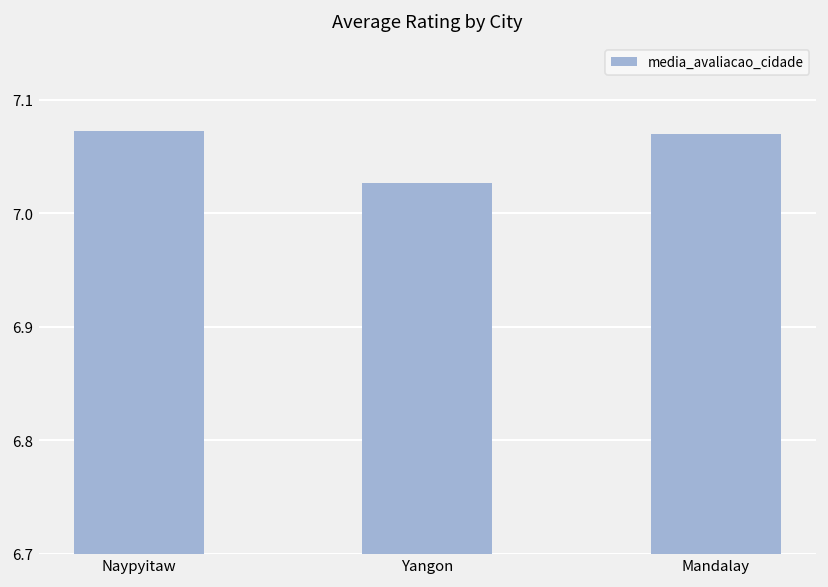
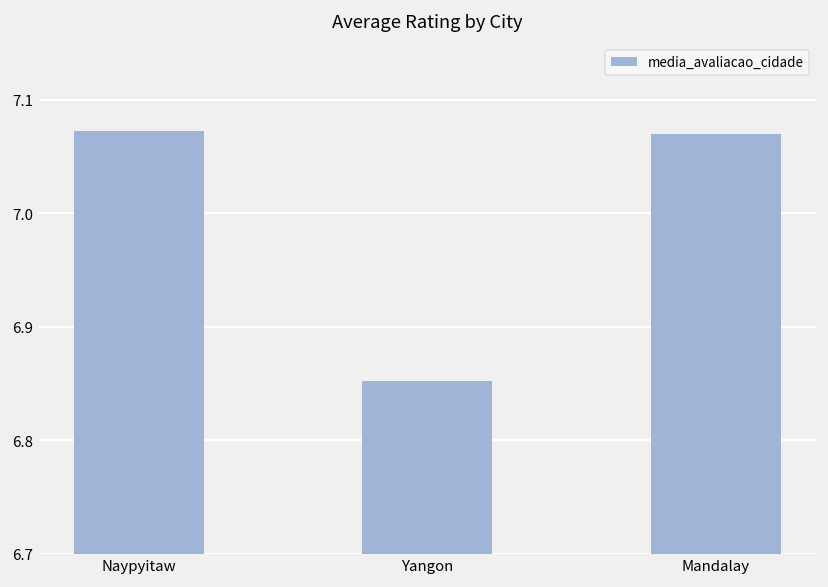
Yangon: 7.03 -> 6.85
